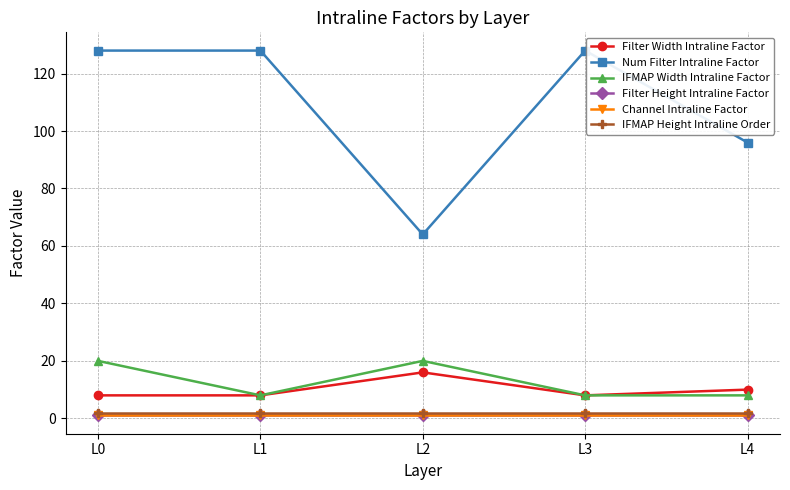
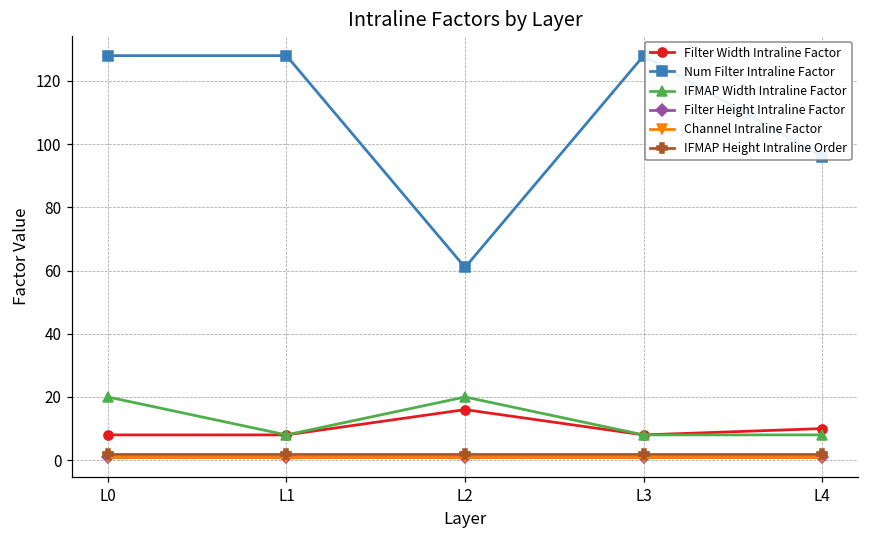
Num Filter Intraline Factor, L2: 64 -> 61
